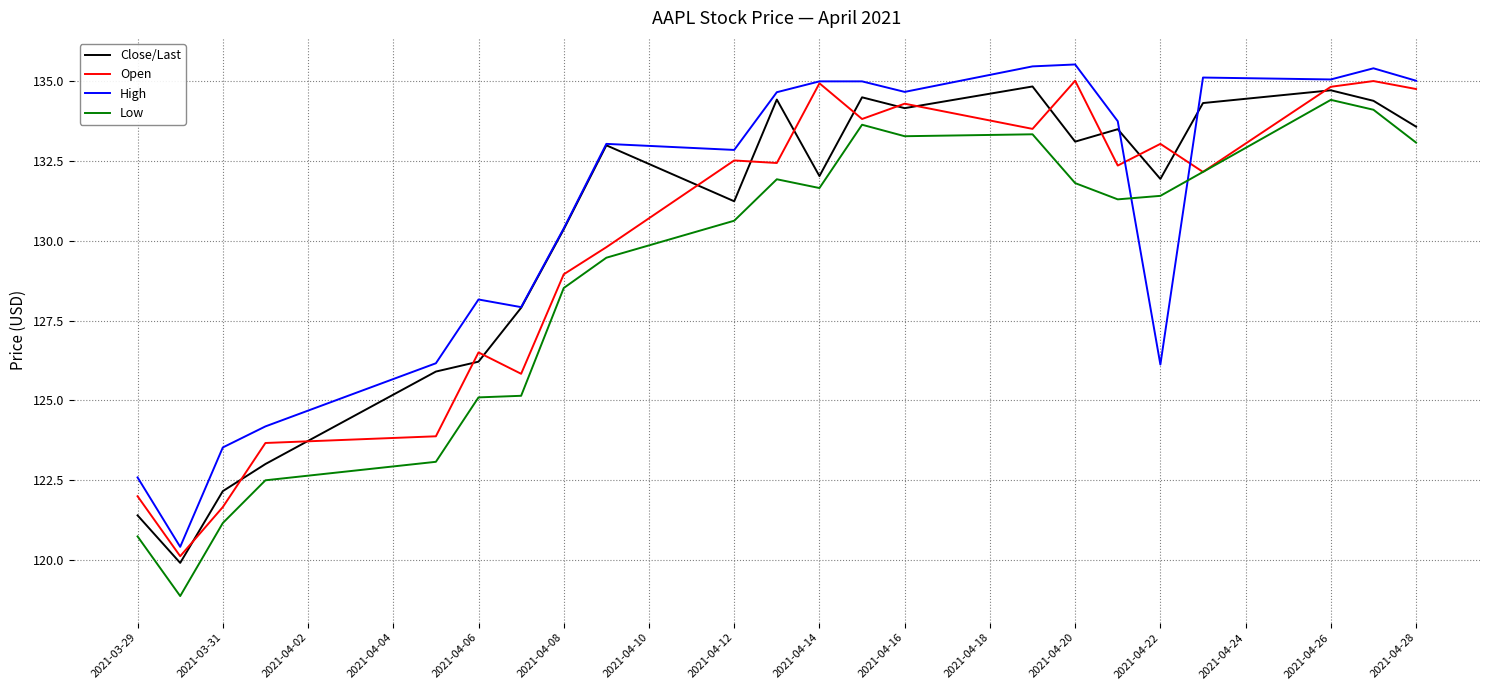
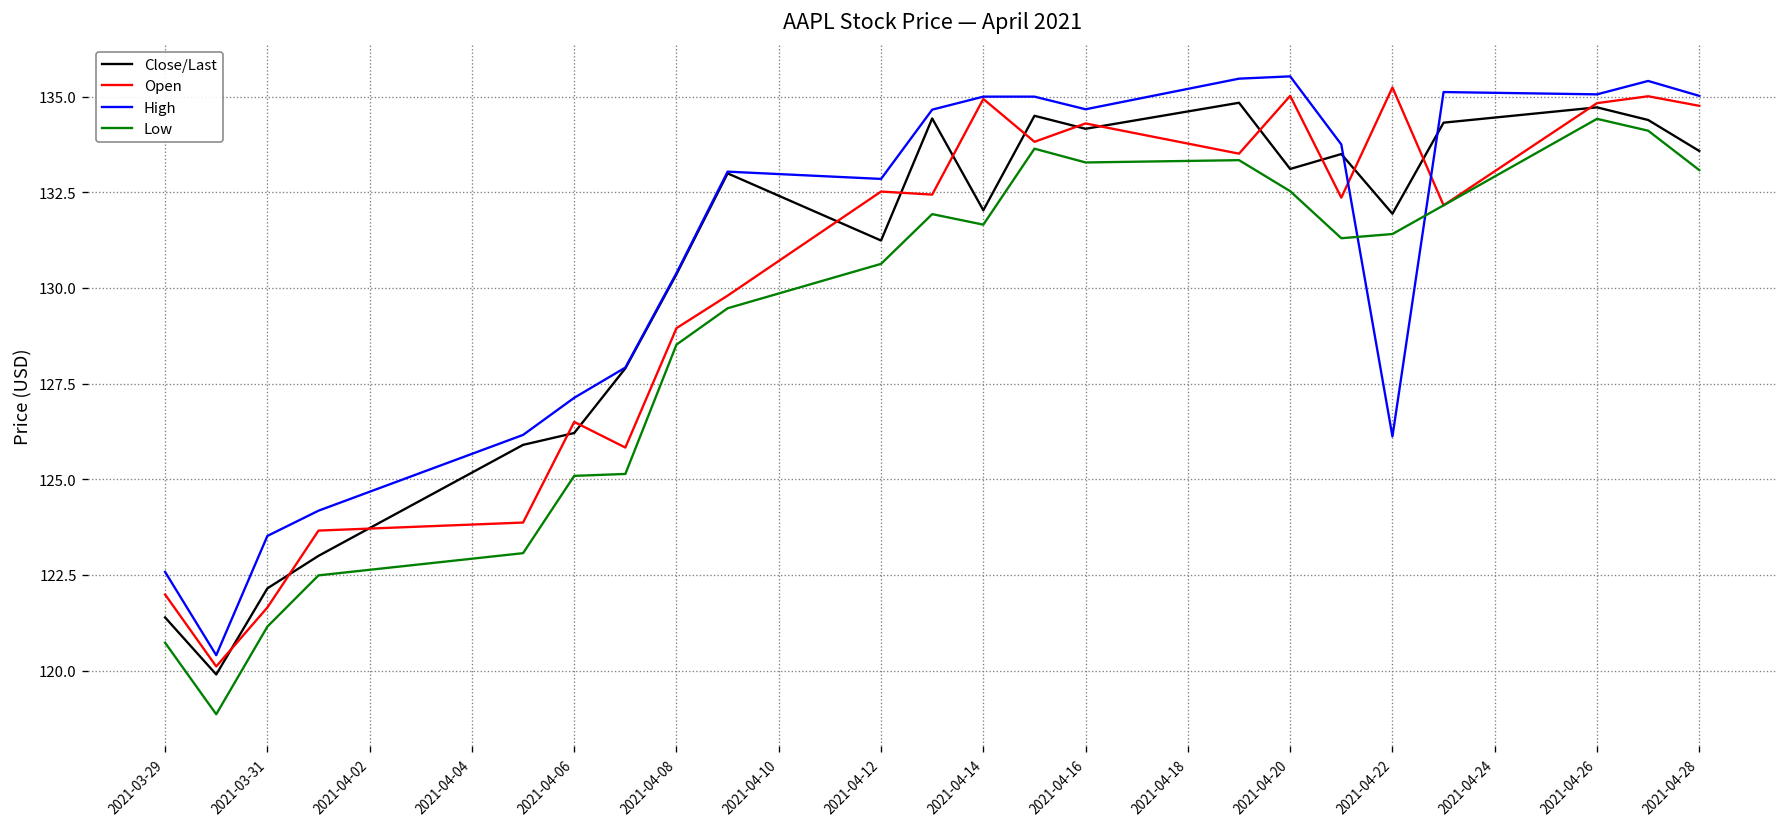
High, 2021-04-06: 128.2 -> 127.1
Low, 2021-04-20: 131.8 -> 132.5
Open, 2021-04-22: 133.0 -> 135.2
